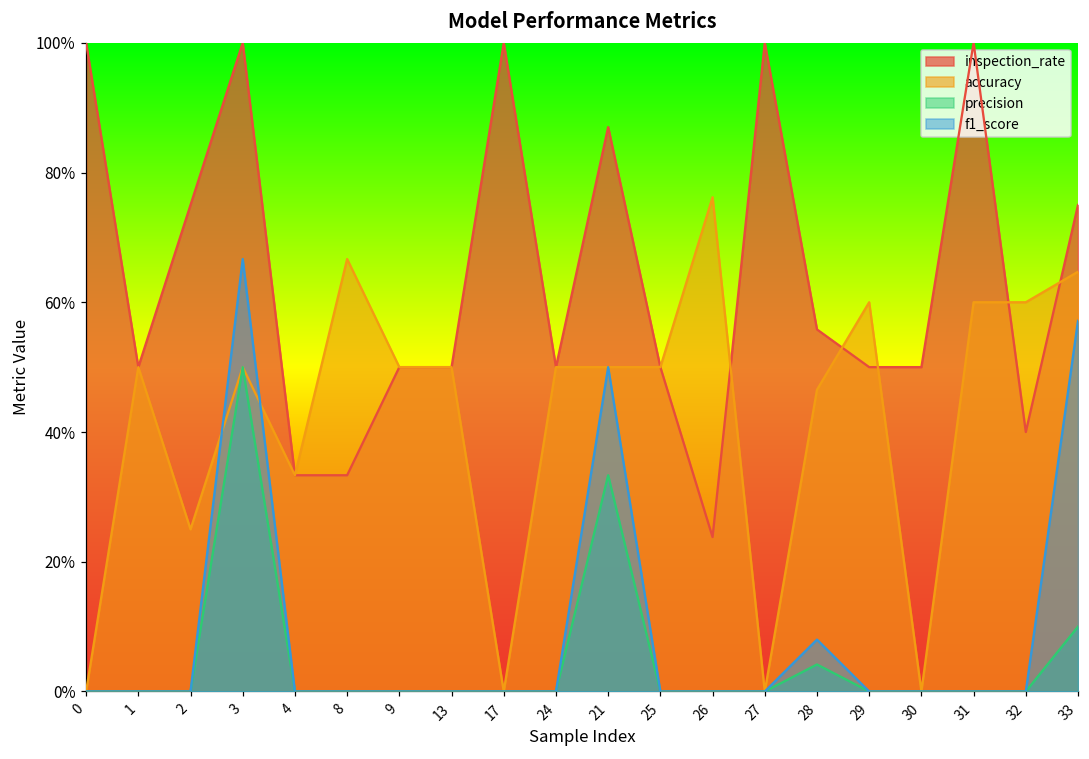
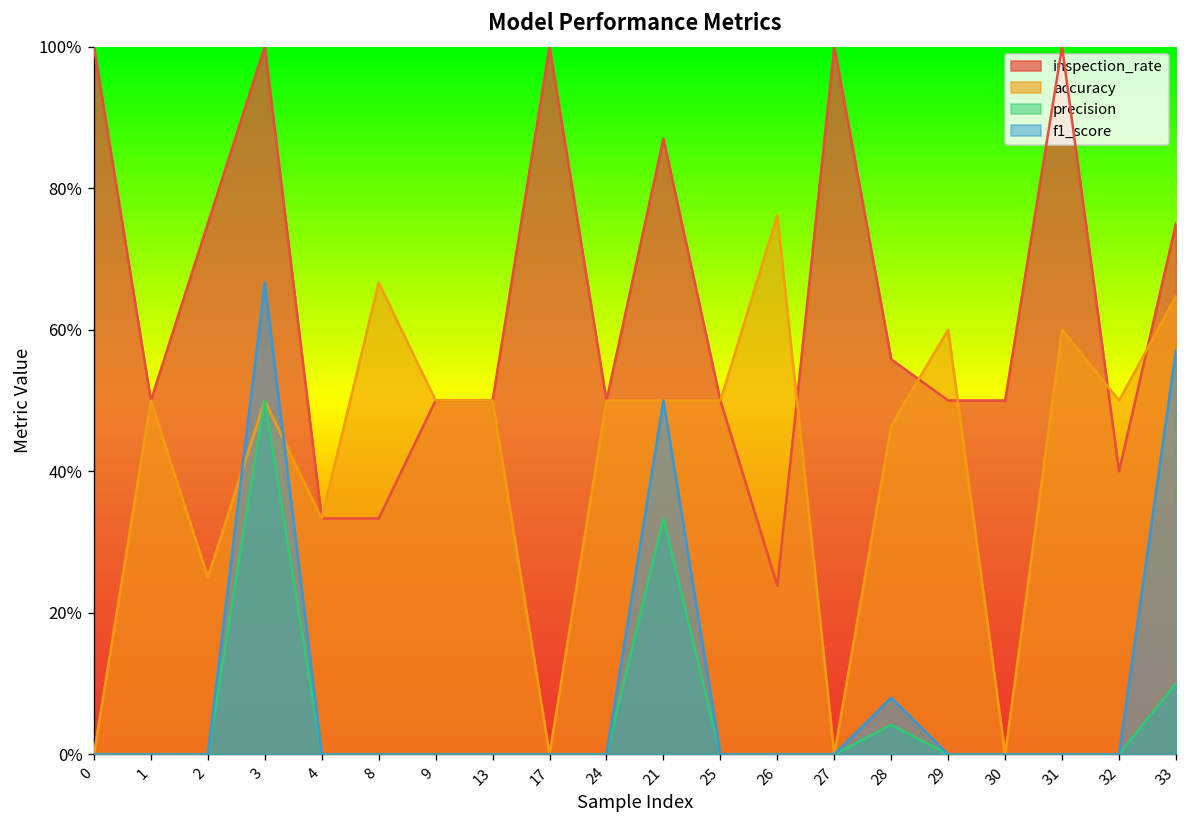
accuracy, 32: 60% -> 50%
